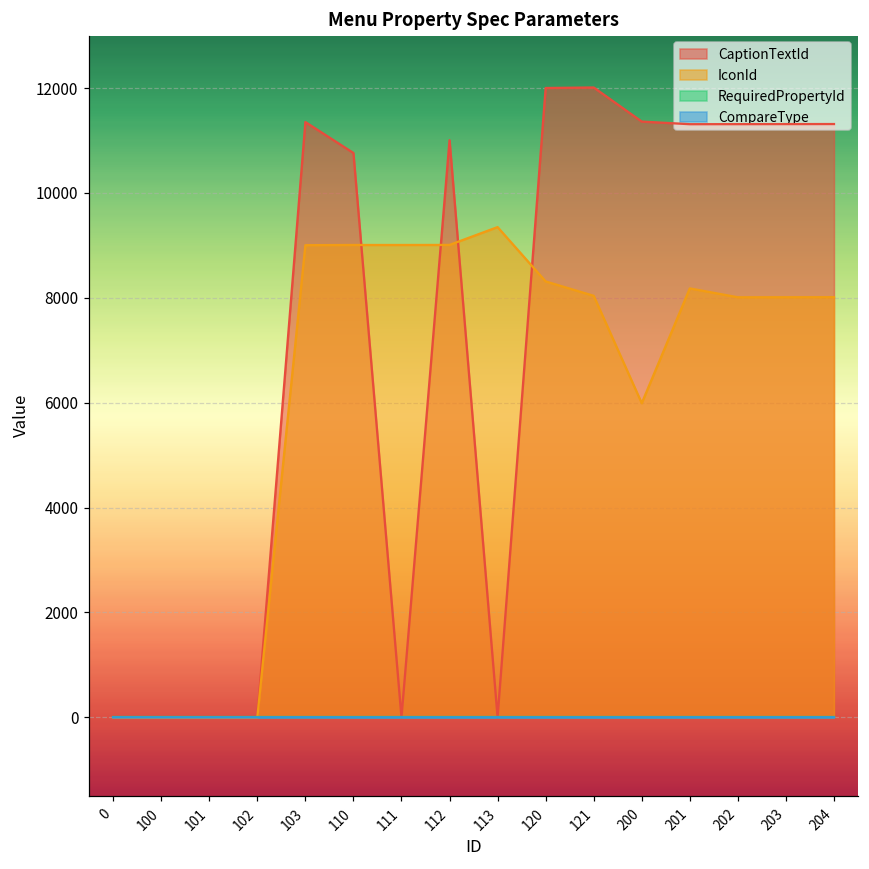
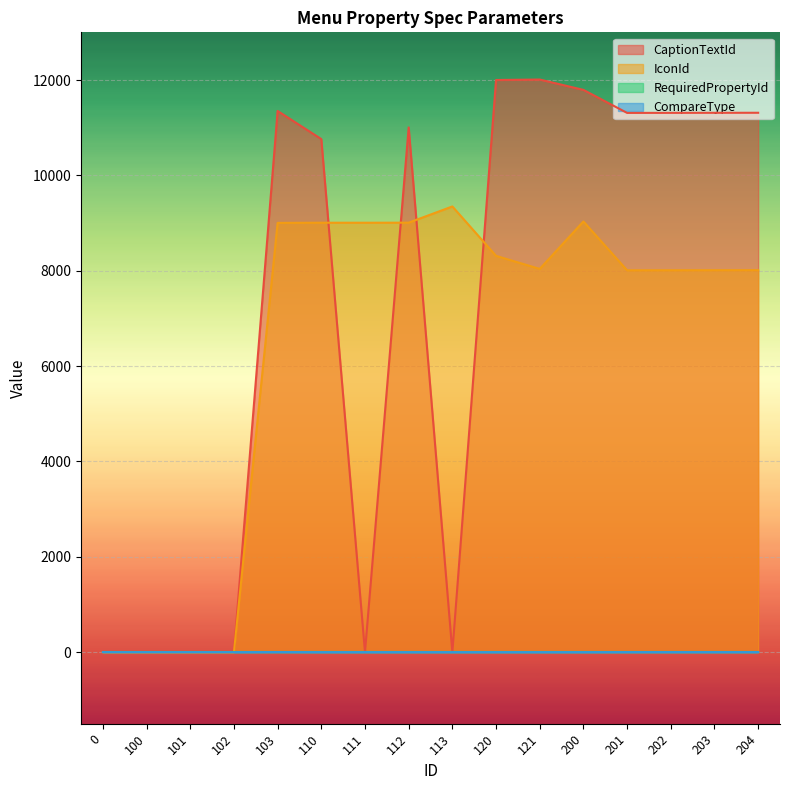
CaptionTextId, 200: 11400 -> 11800
IconId, 200: 6000 -> 9000
IconId, 201: 8200 -> 8000
